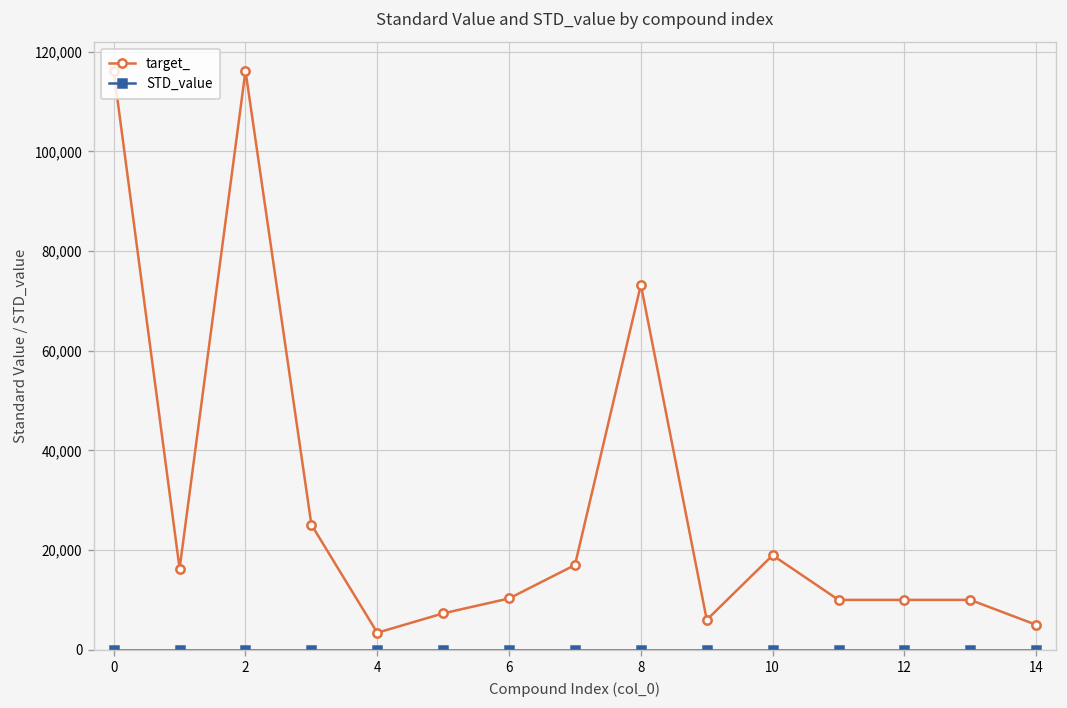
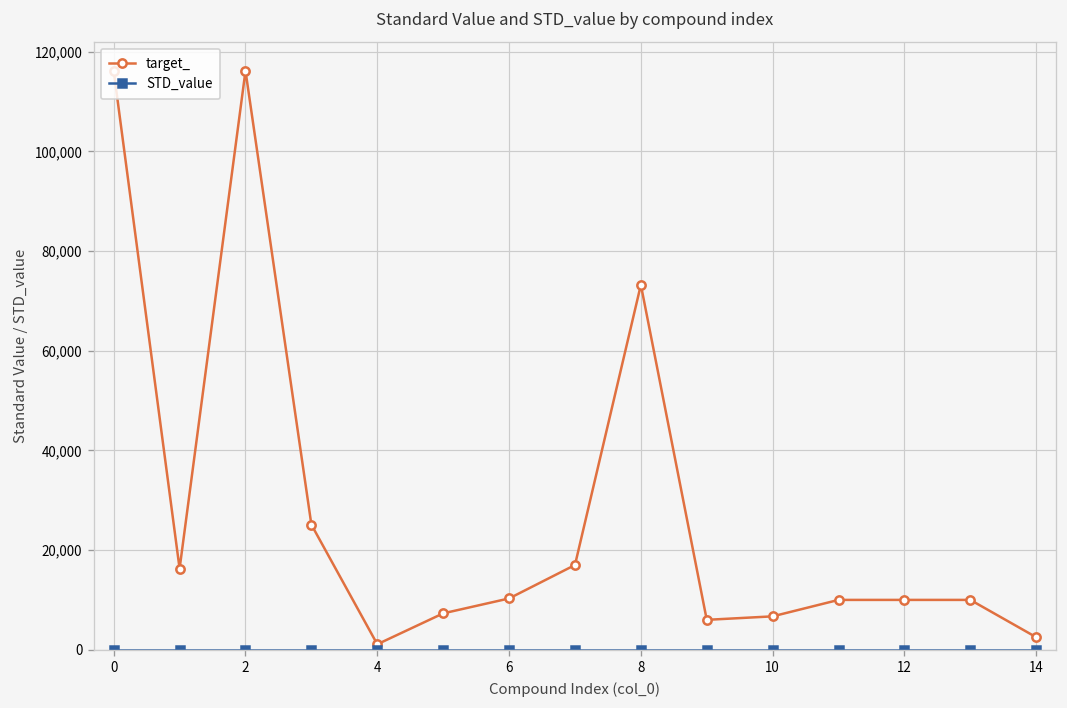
target_, 4: 3,000 -> 1,000
target_, 10: 19,000 -> 7,000
target_, 14: 5,000 -> 3,000
